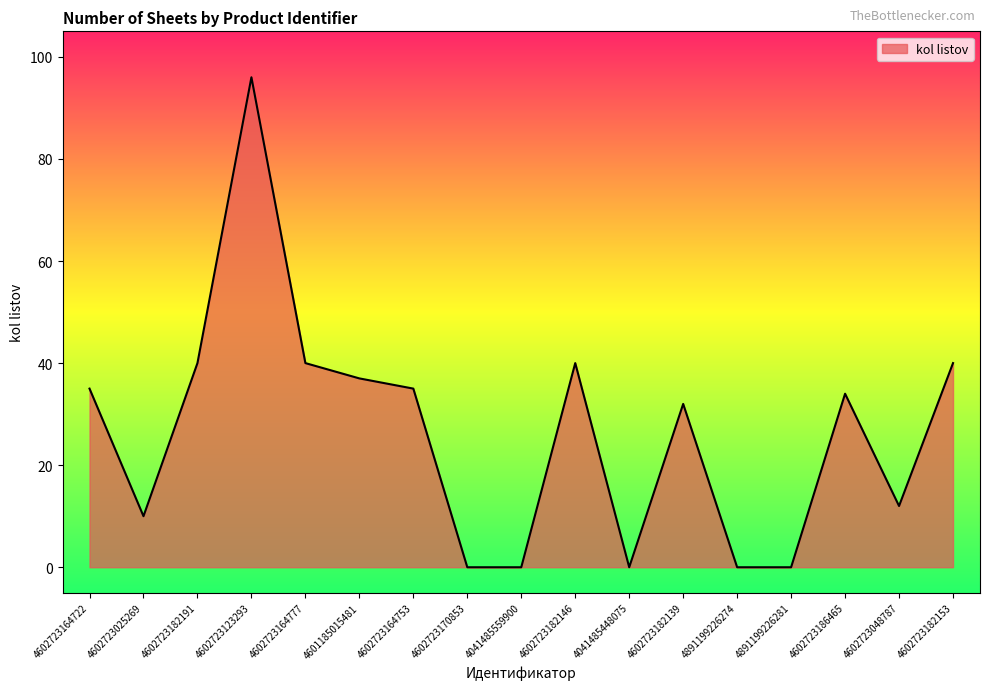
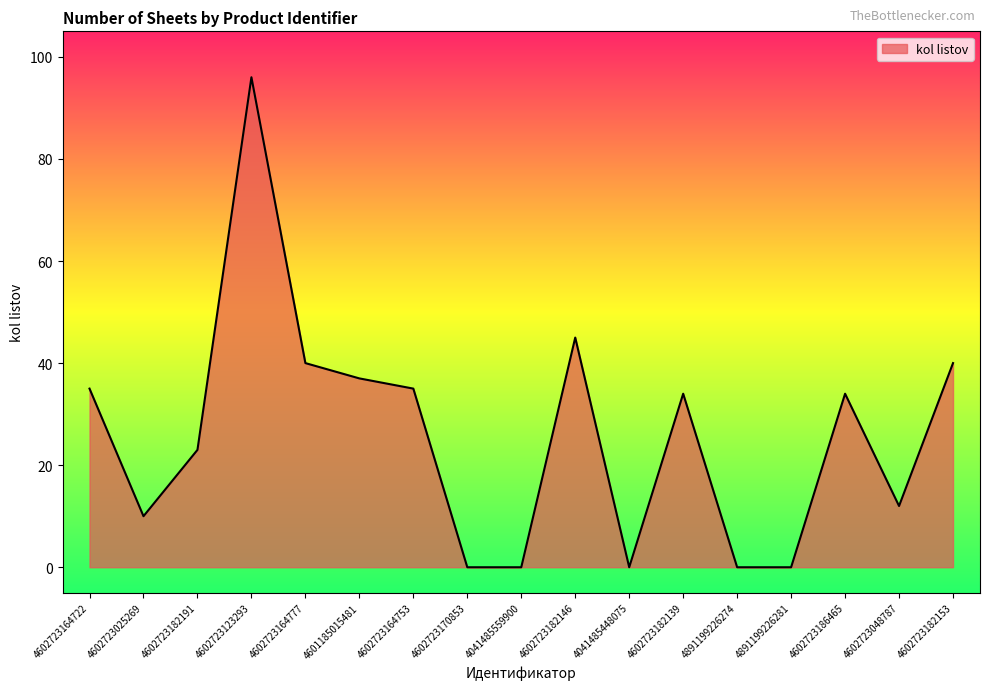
4602723182191: 40 -> 23
4602723182146: 40 -> 45
4602723182139: 32 -> 34
